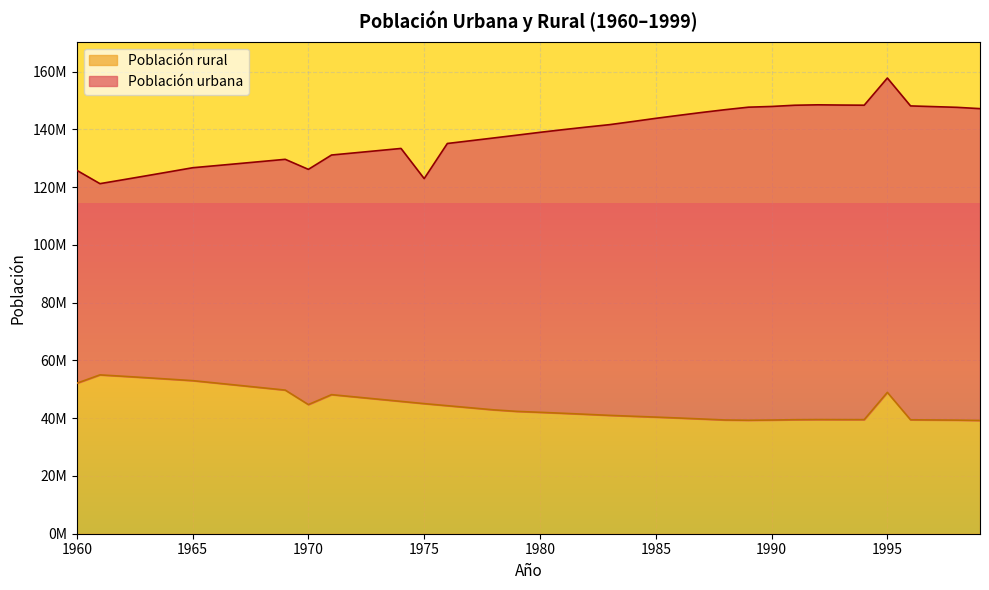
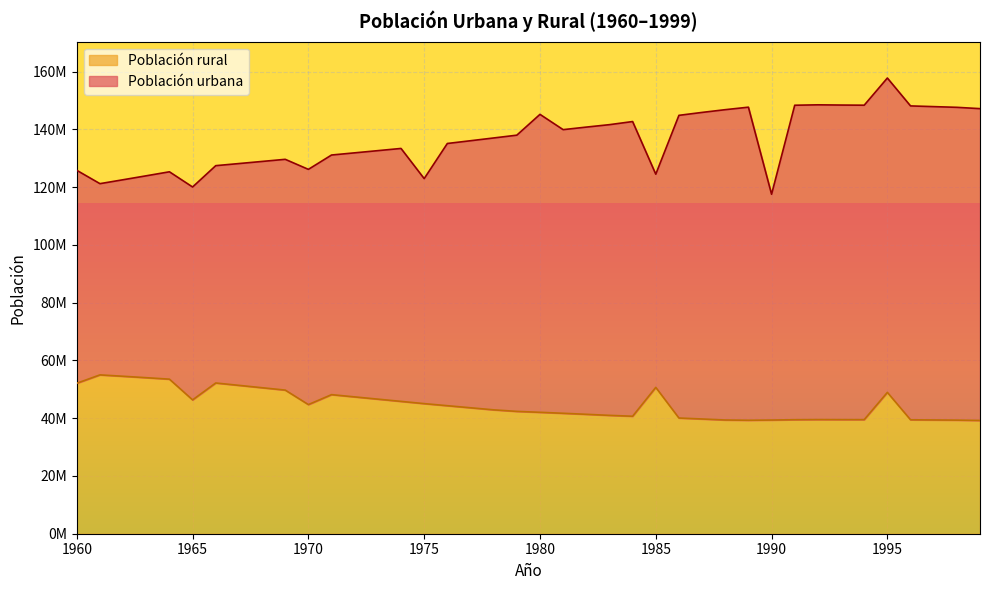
Población rural, 1965: 53000000 -> 46000000
Población urbana, 1980: 97000000 -> 103000000
Población rural, 1985: 40000000 -> 51000000
Población urbana, 1985: 103000000 -> 74000000
Población urbana, 1990: 109000000 -> 78000000
